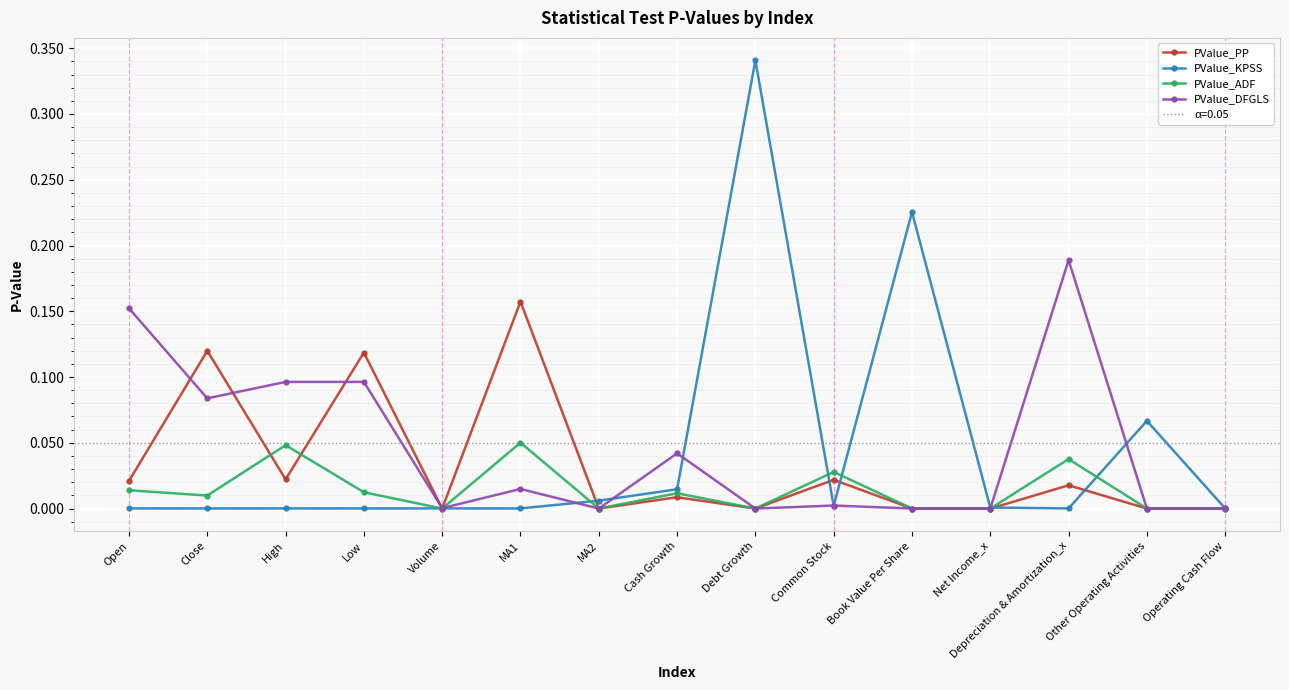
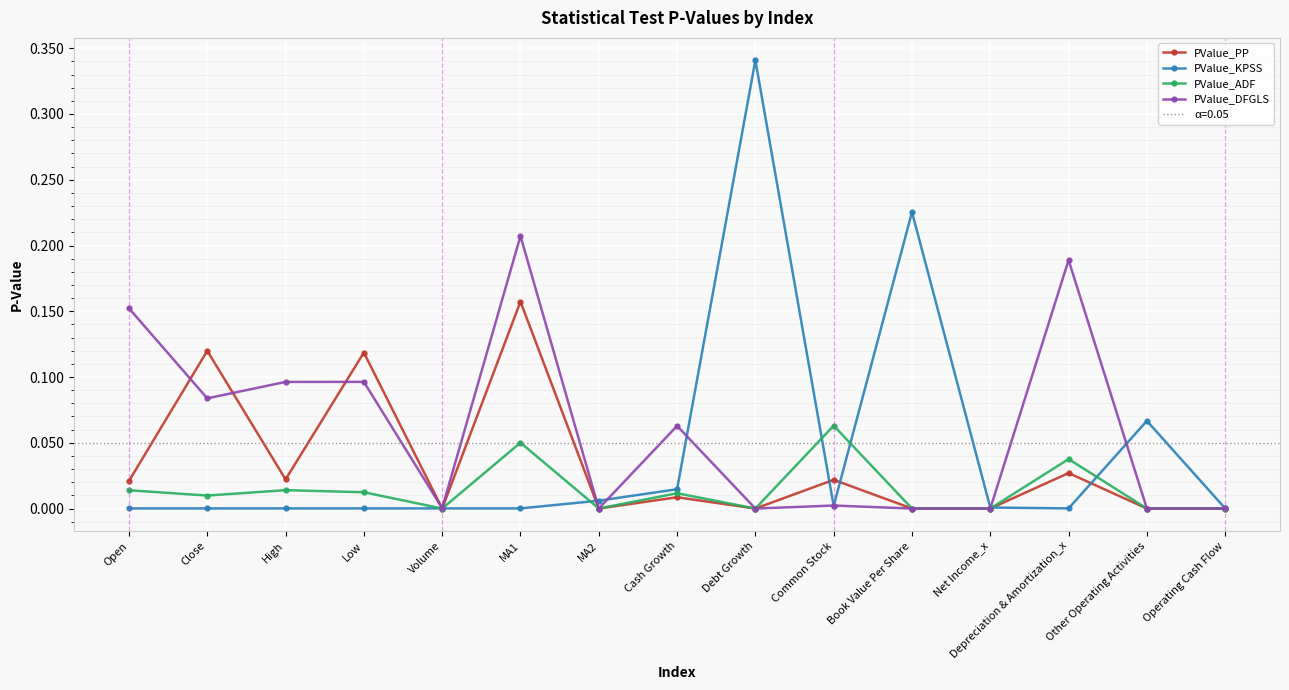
PValue_ADF, High: 0.048 -> 0.014
PValue_DFGLS, MA1: 0.015 -> 0.207
PValue_DFGLS, Cash Growth: 0.042 -> 0.063
PValue_ADF, Common Stock: 0.028 -> 0.063
PValue_PP, Depreciation & Amortization_x: 0.018 -> 0.027
